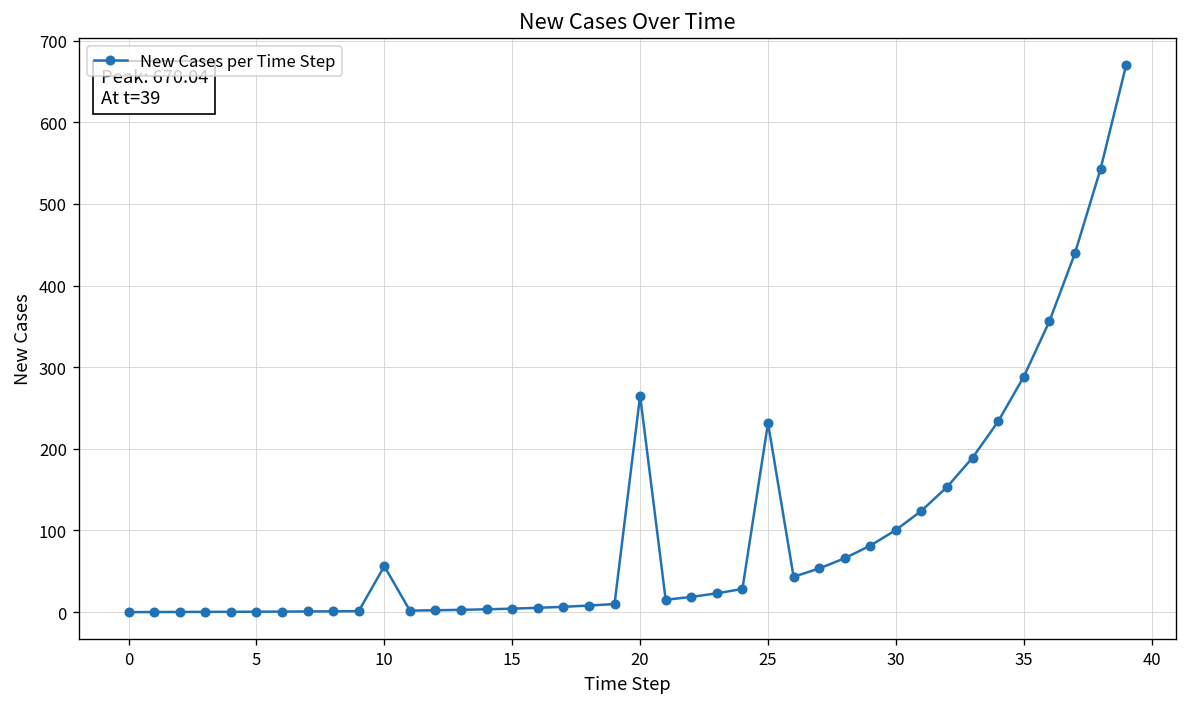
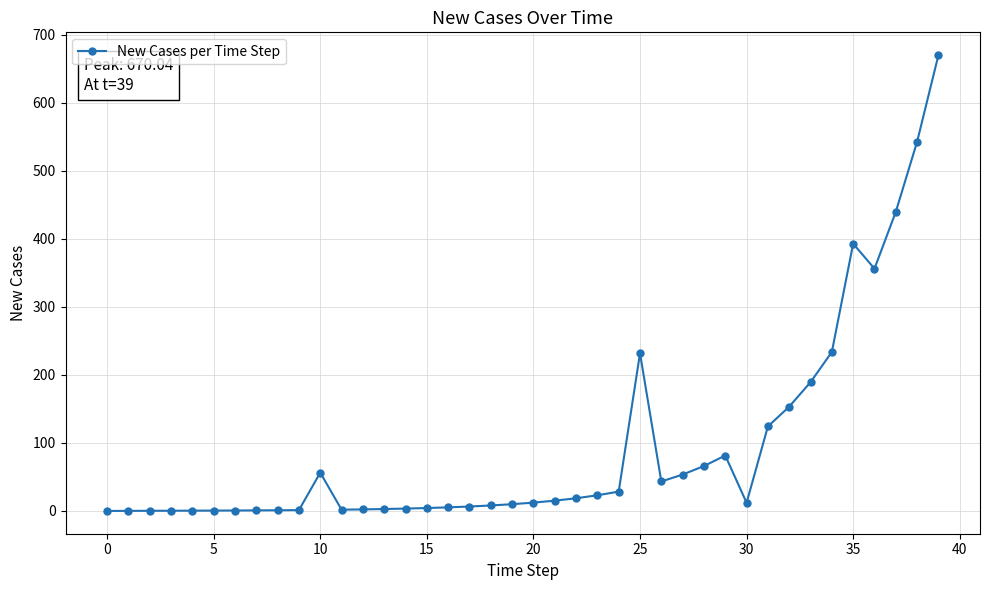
20: 270 -> 10
30: 100 -> 10
35: 290 -> 390
